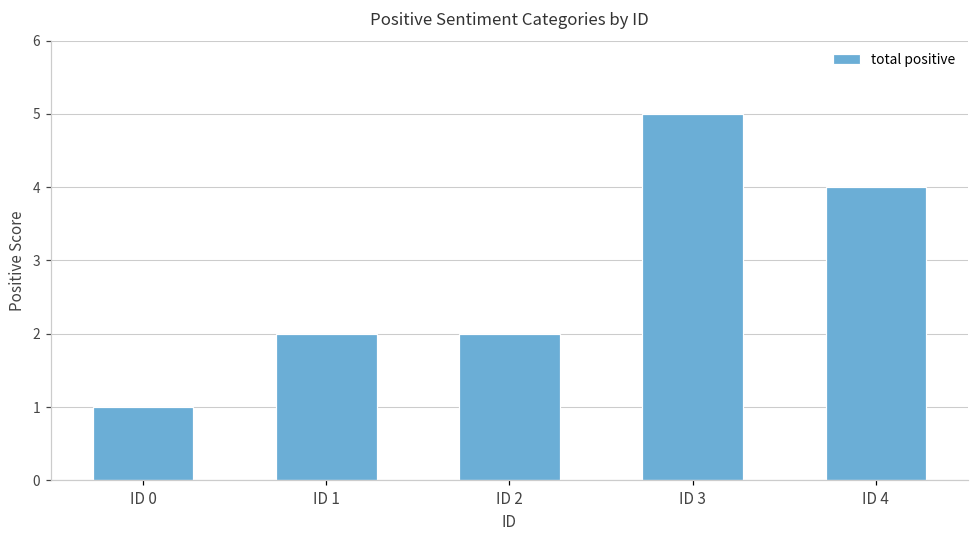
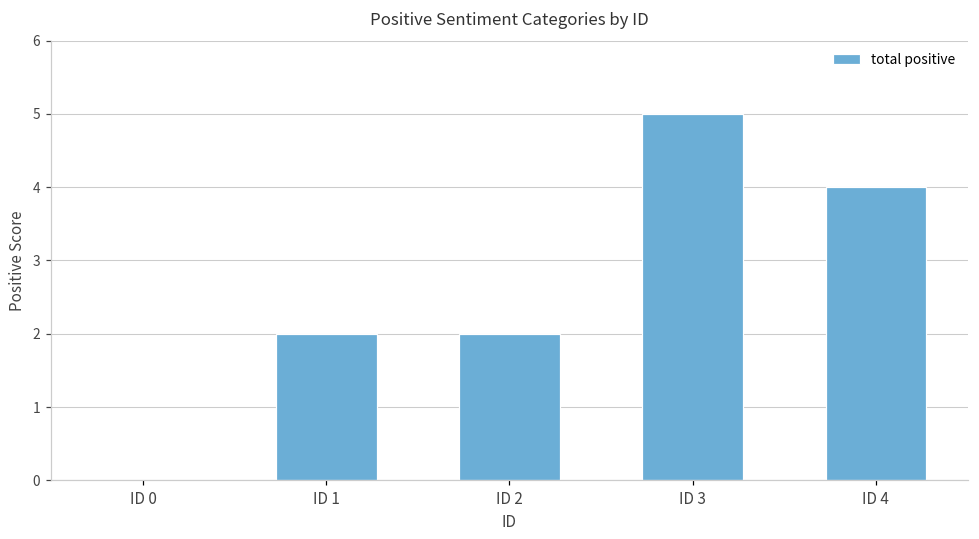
ID 0: 1 -> 0
